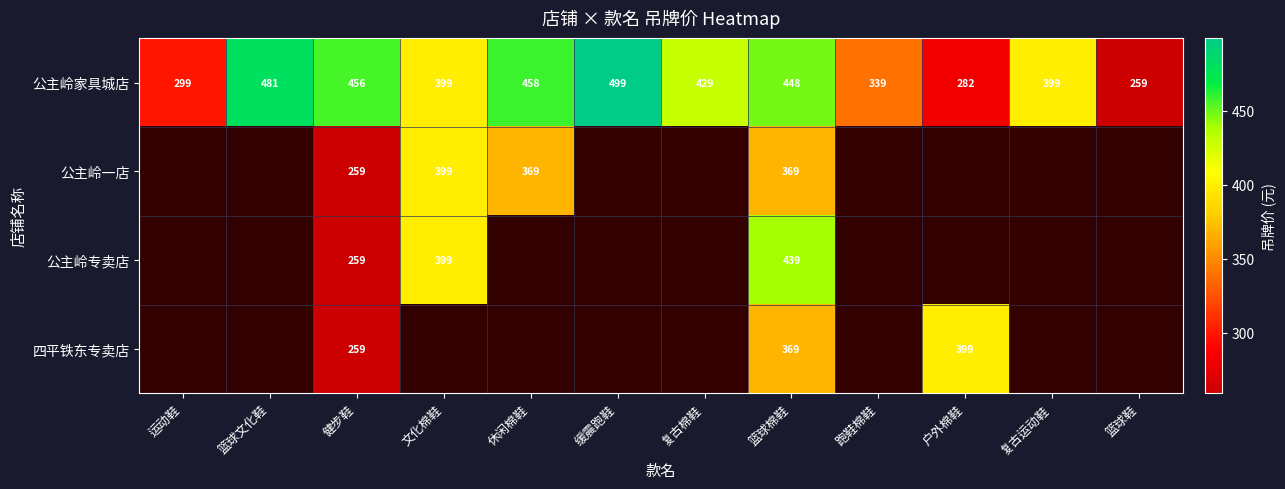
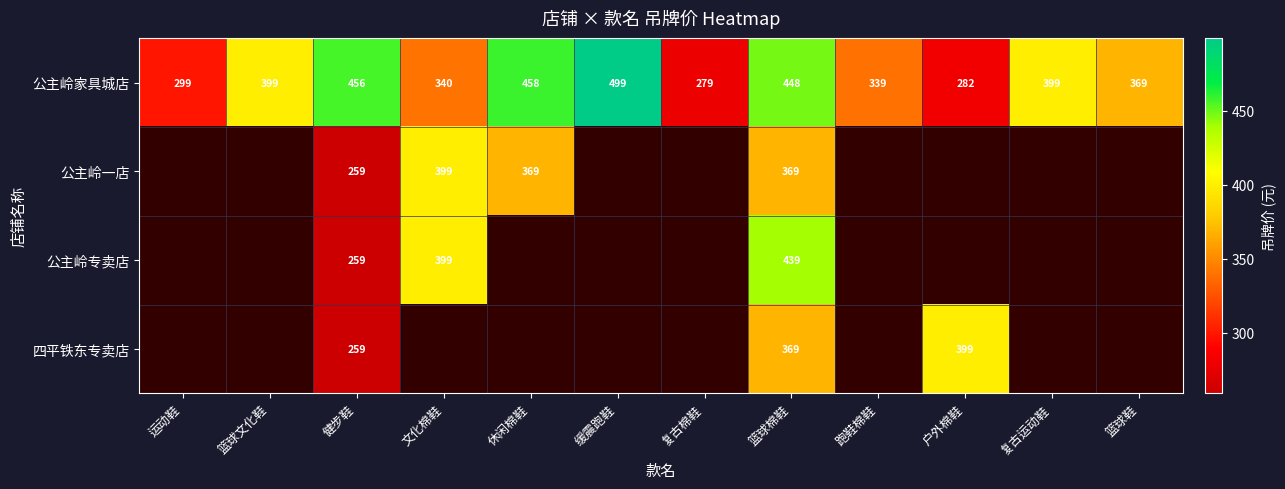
公主岭家具城店, 篮球文化鞋: 481 -> 399
公主岭家具城店, 文化棉鞋: 399 -> 340
公主岭家具城店, 复古棉鞋: 429 -> 279
公主岭家具城店, 篮球鞋: 259 -> 369
